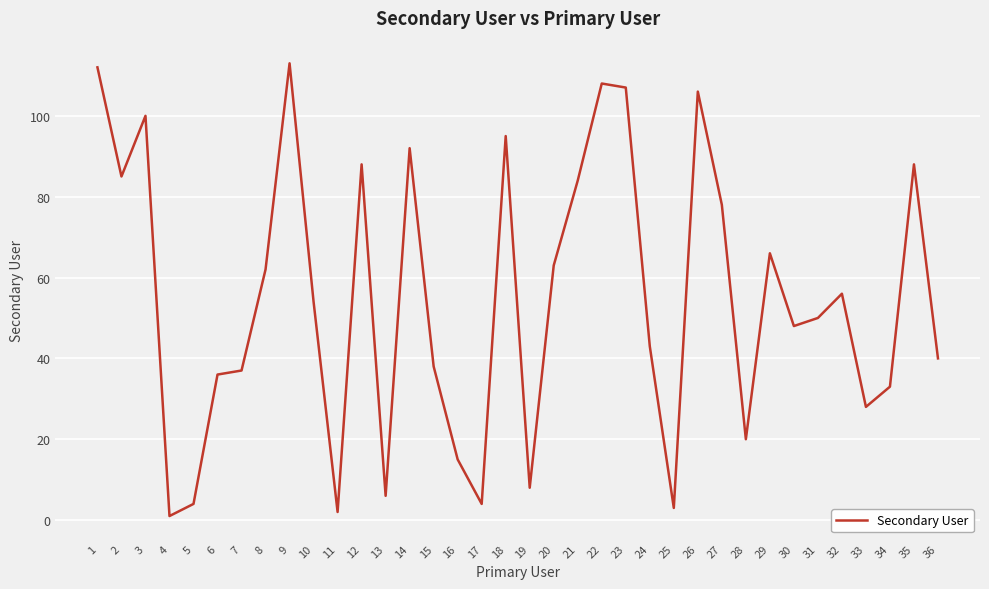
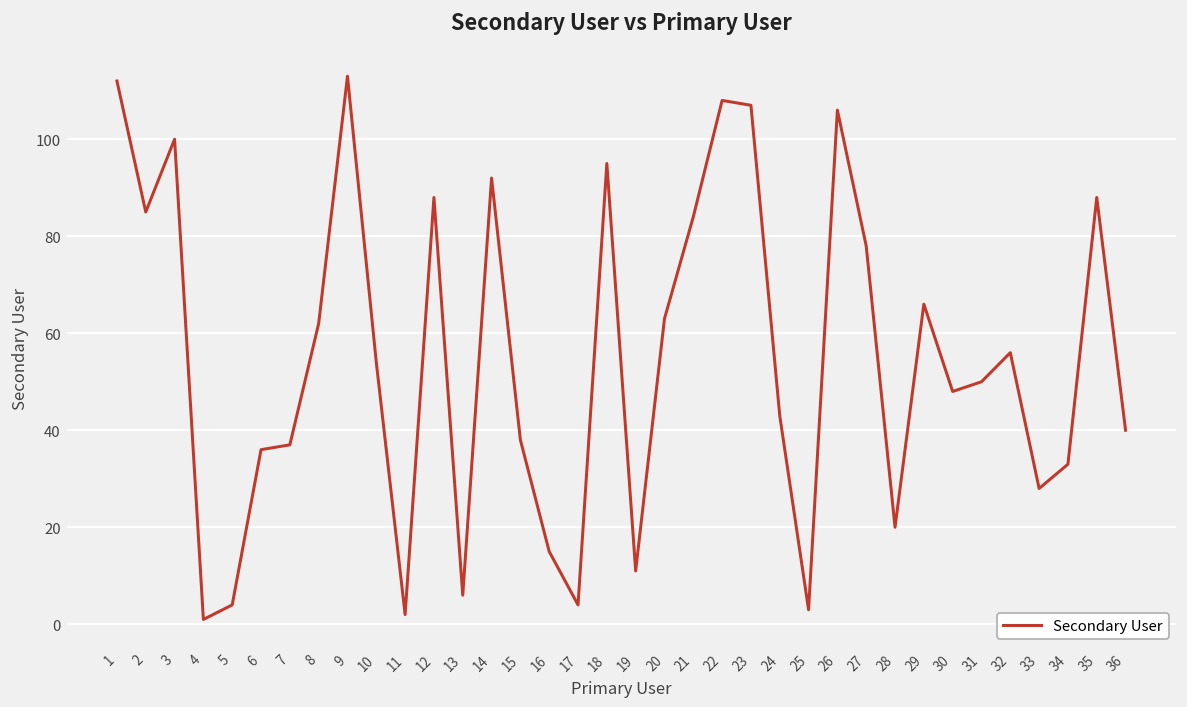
19: 8 -> 11
